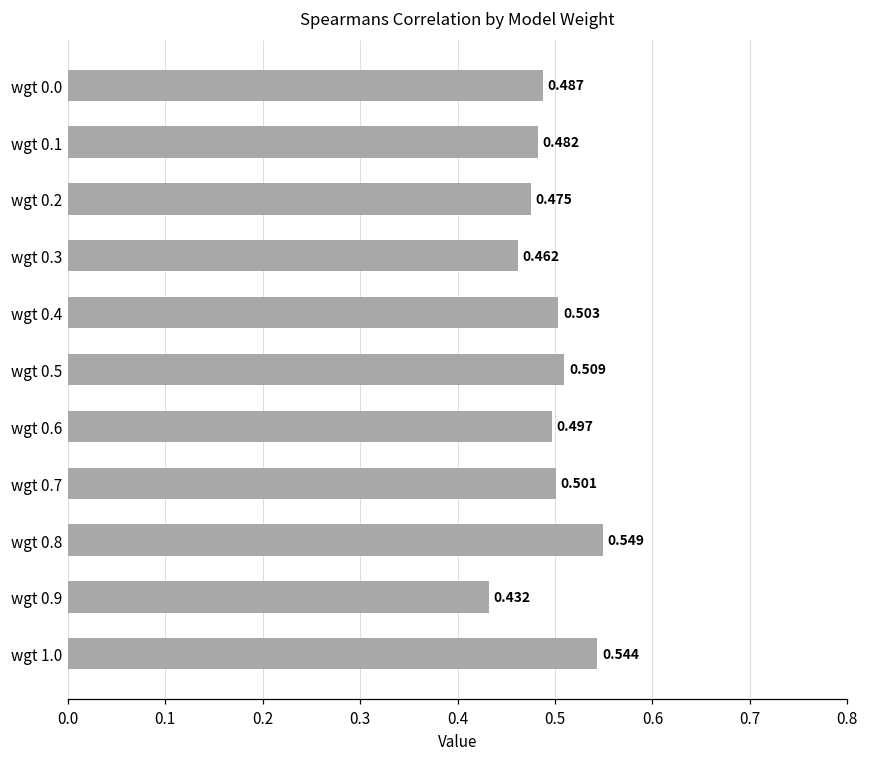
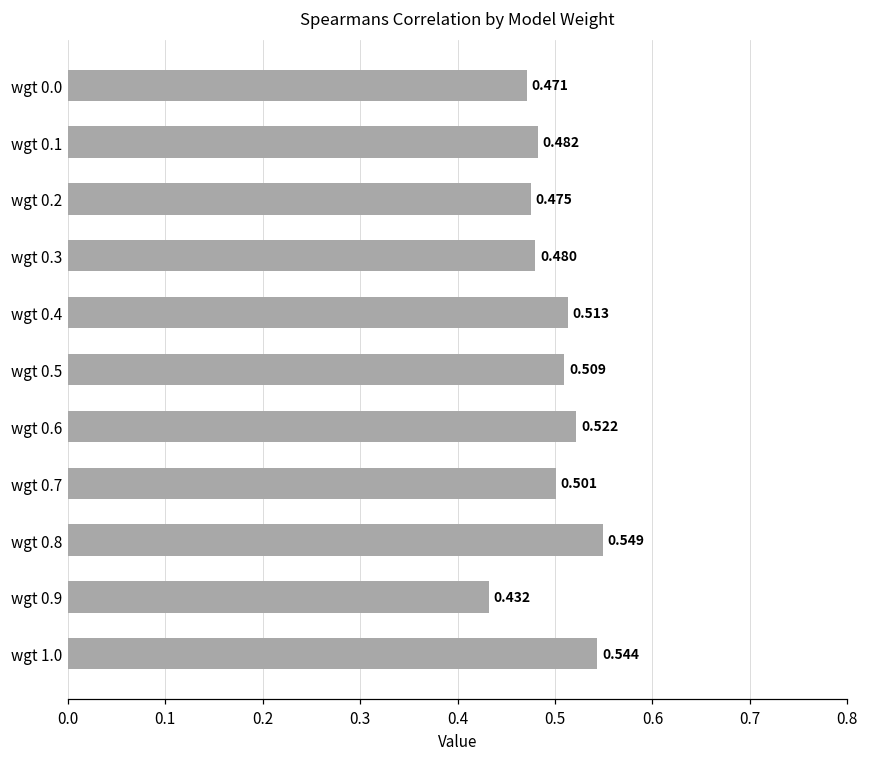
wgt 0.0: 0.487 -> 0.471
wgt 0.3: 0.462 -> 0.480
wgt 0.4: 0.503 -> 0.513
wgt 0.6: 0.497 -> 0.522
